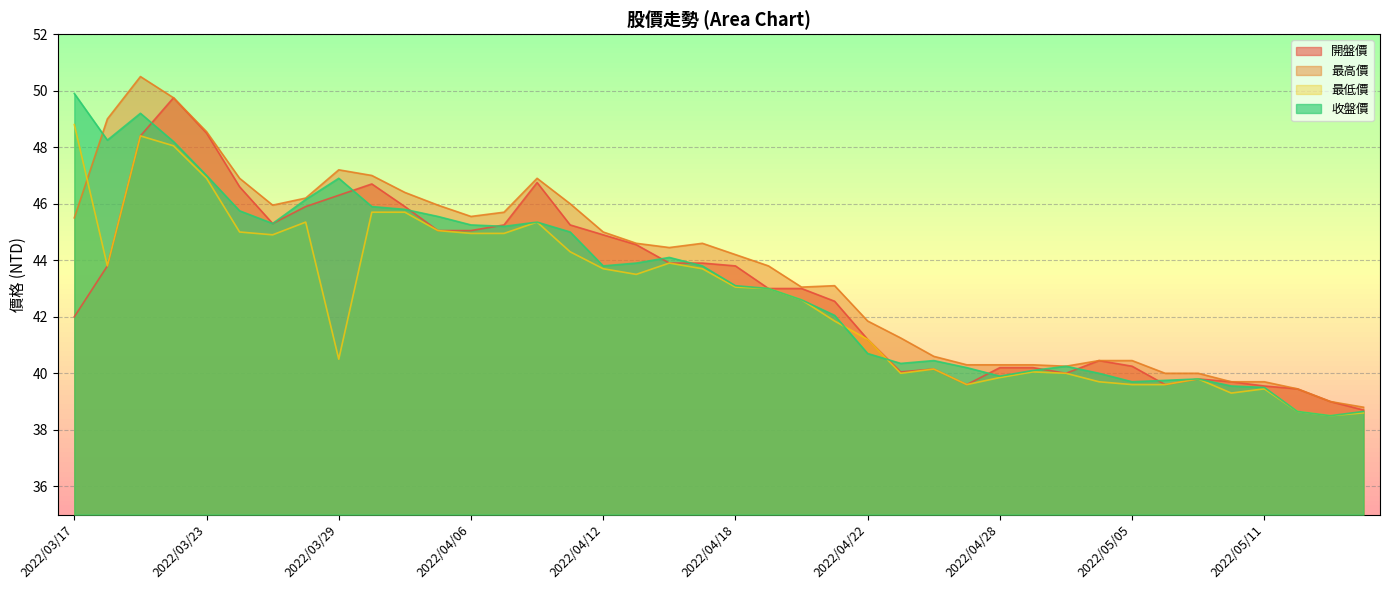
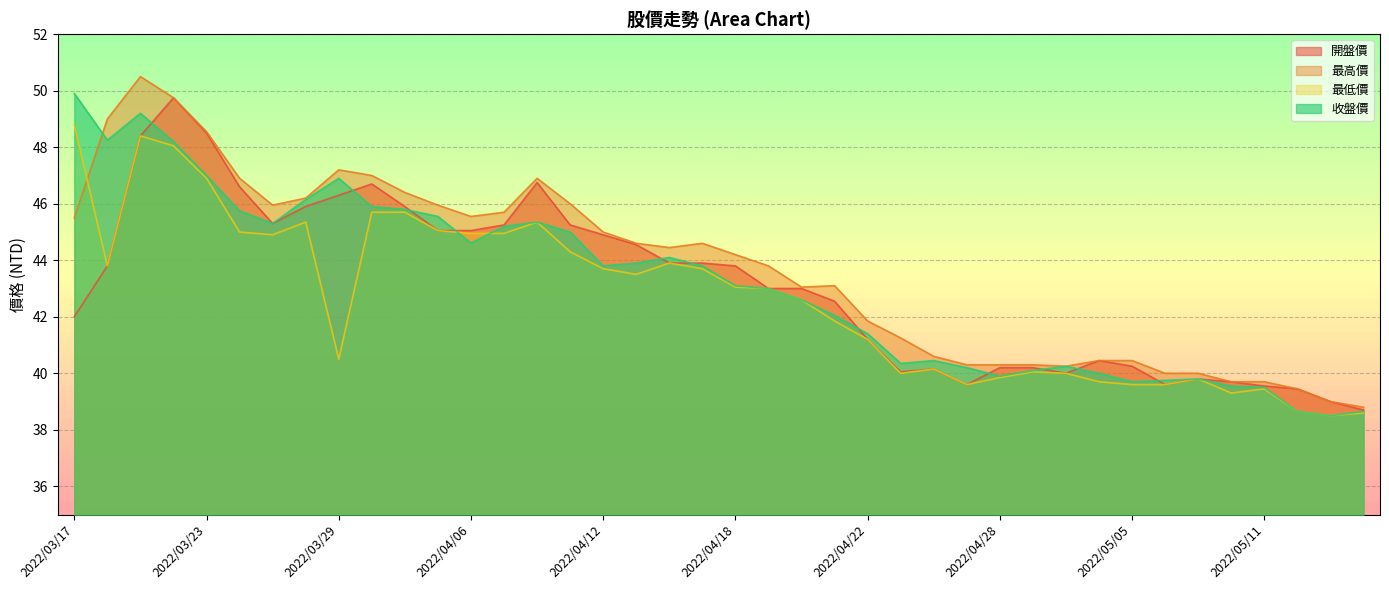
收盤價, 2022/04/06: 45.3 -> 44.6
收盤價, 2022/04/22: 40.7 -> 41.4
